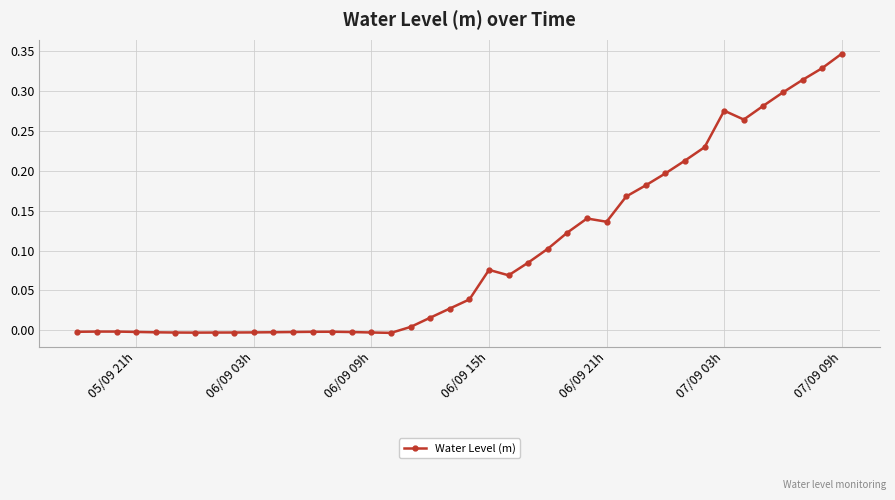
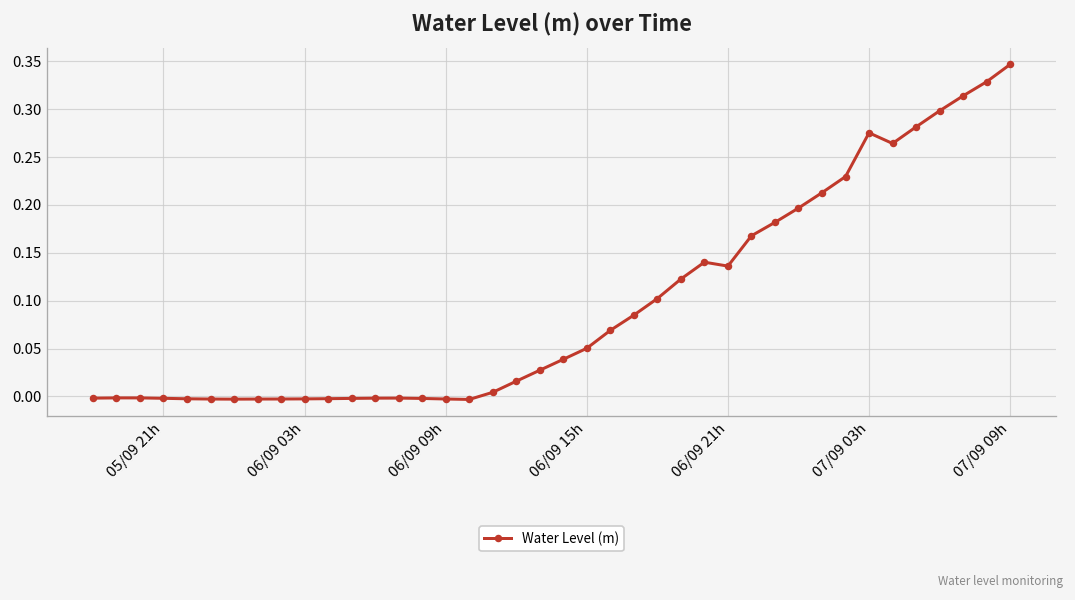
06/09 15h: 0.08 -> 0.05
